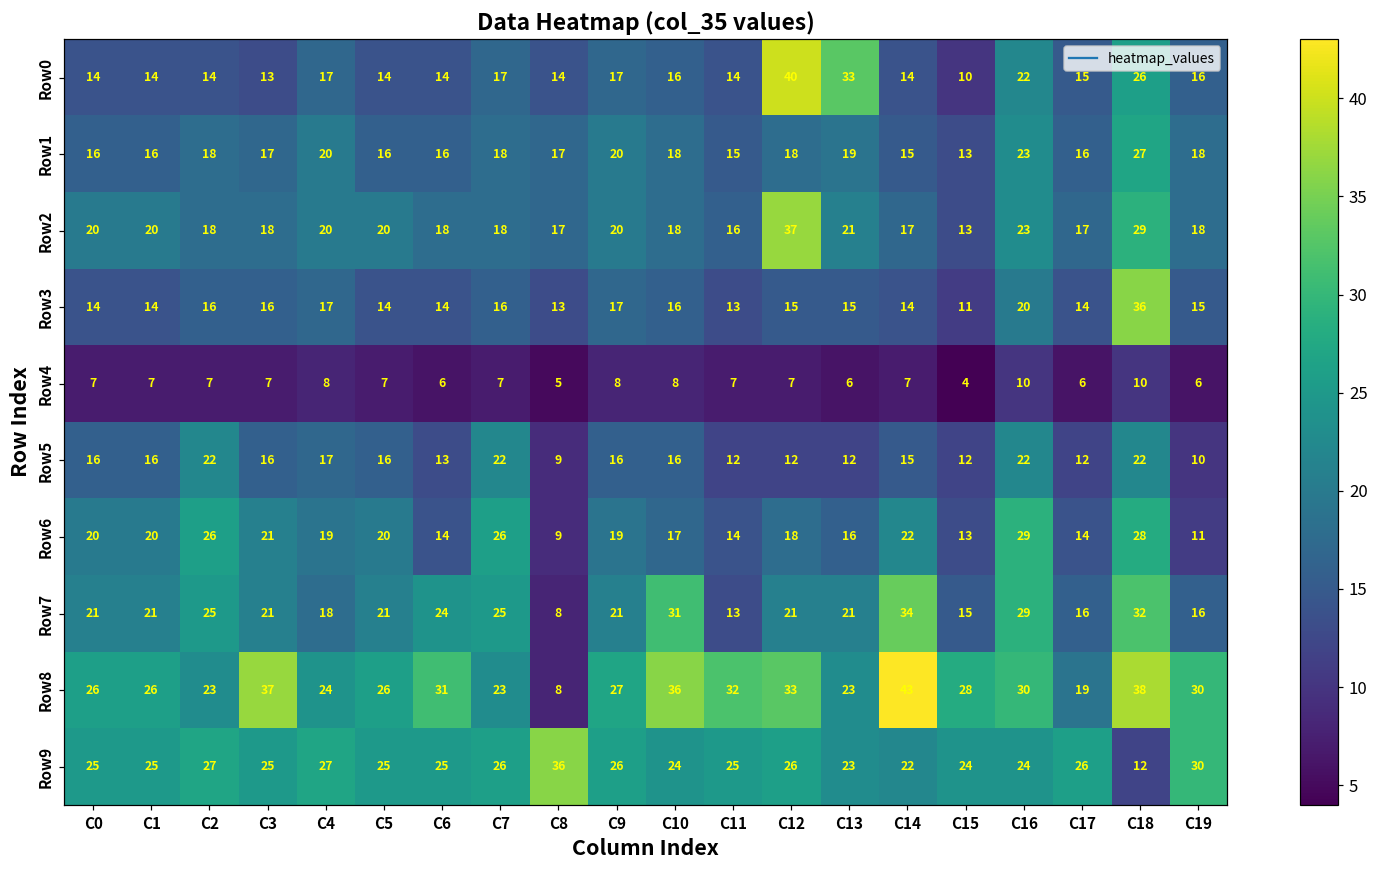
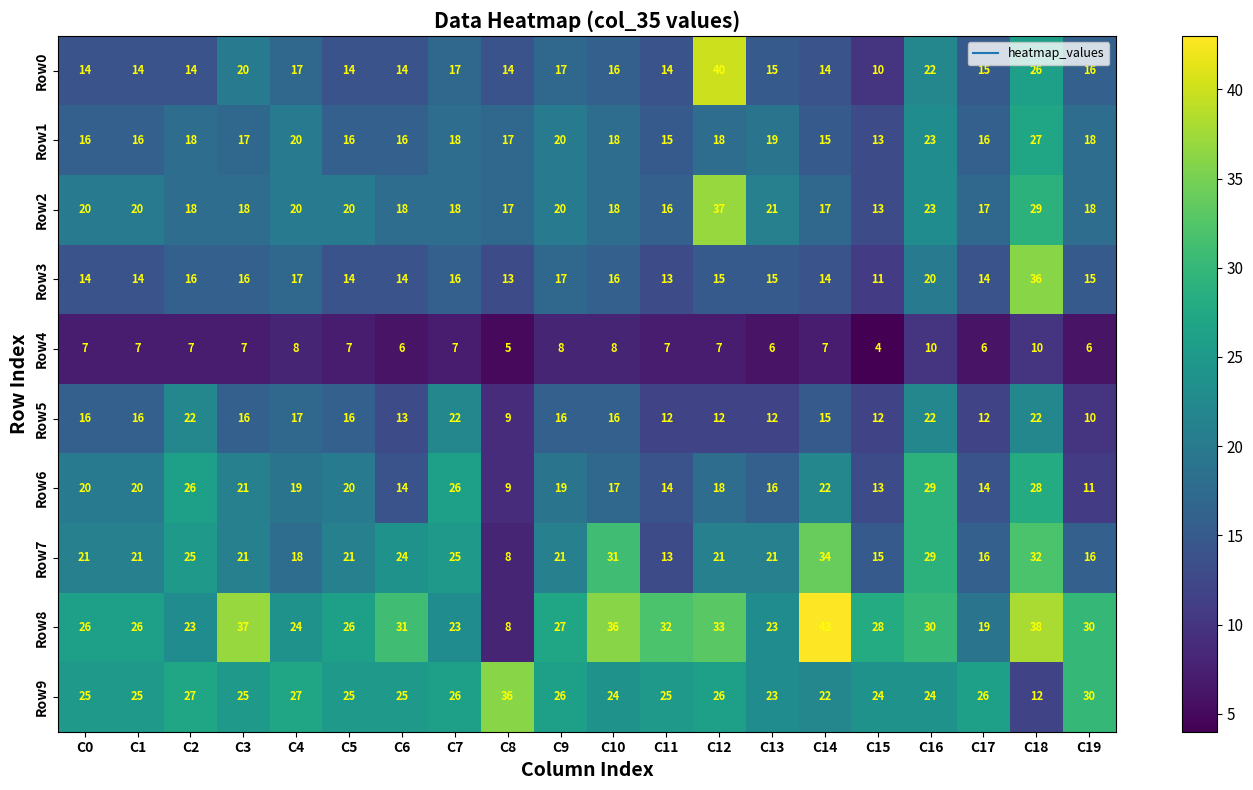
Row0, C3: 13 -> 20
Row0, C13: 33 -> 15
